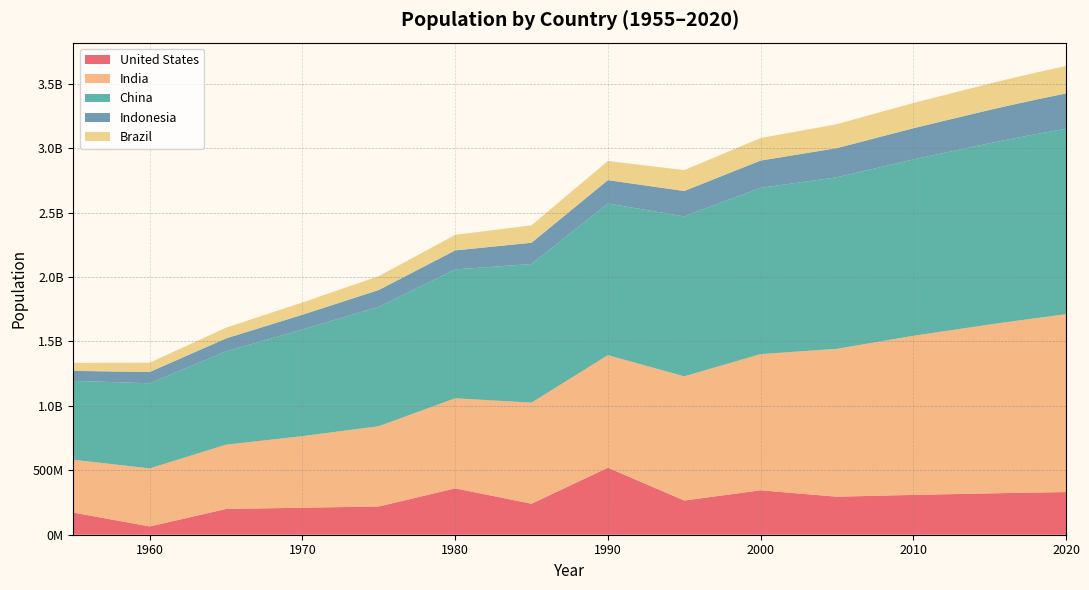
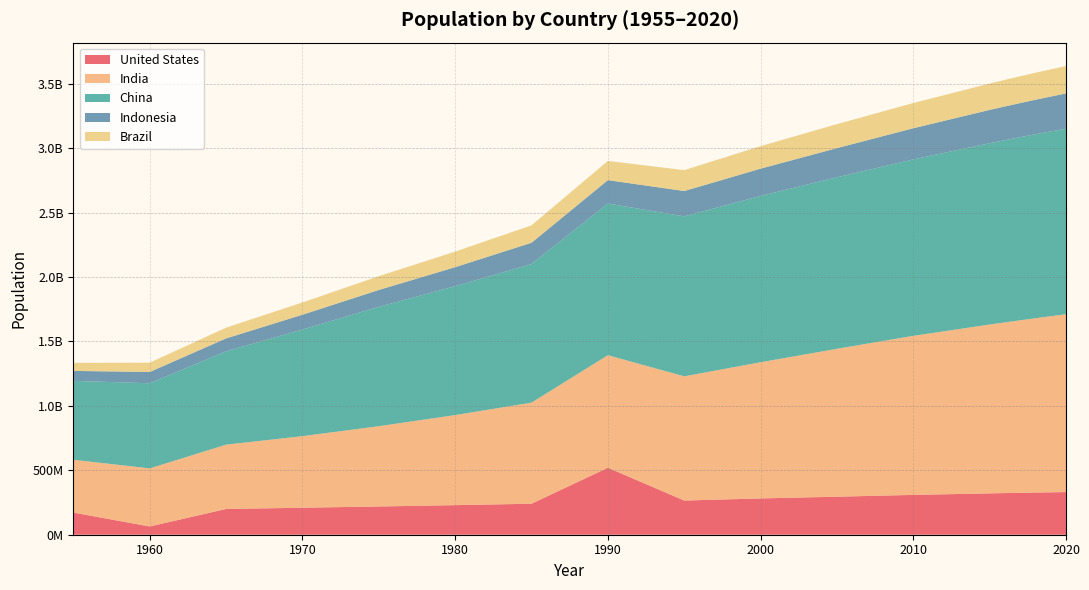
United States, 1980: 360000000 -> 230000000
United States, 2000: 340000000 -> 280000000
